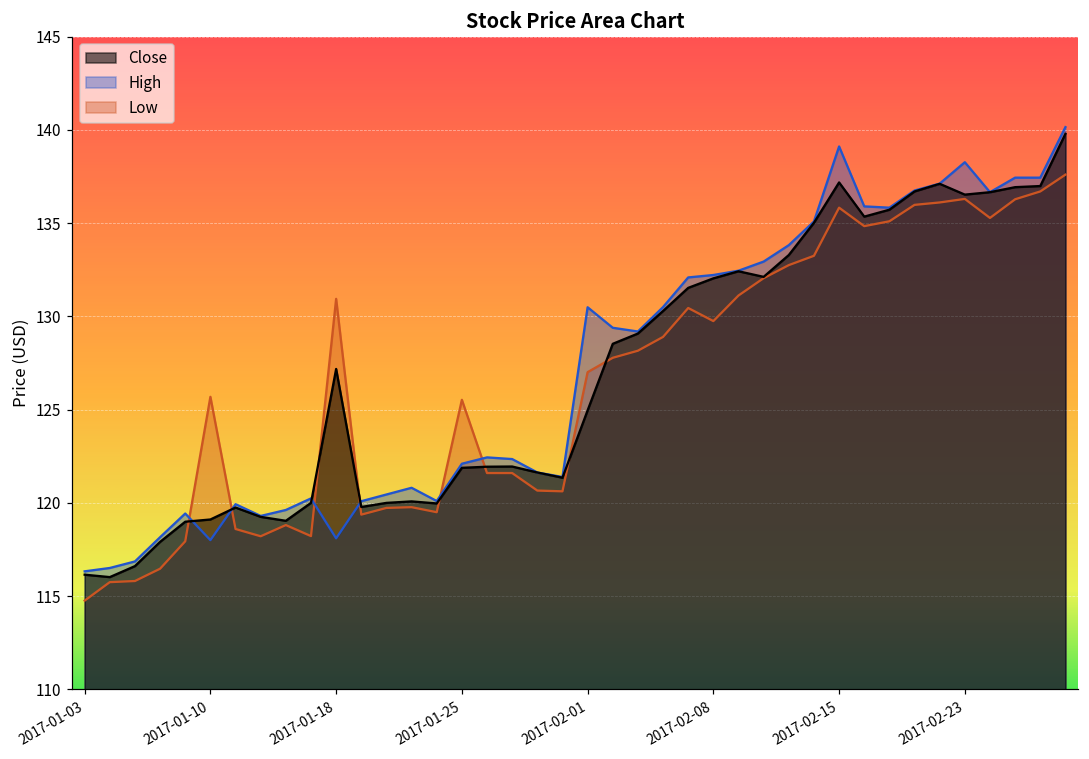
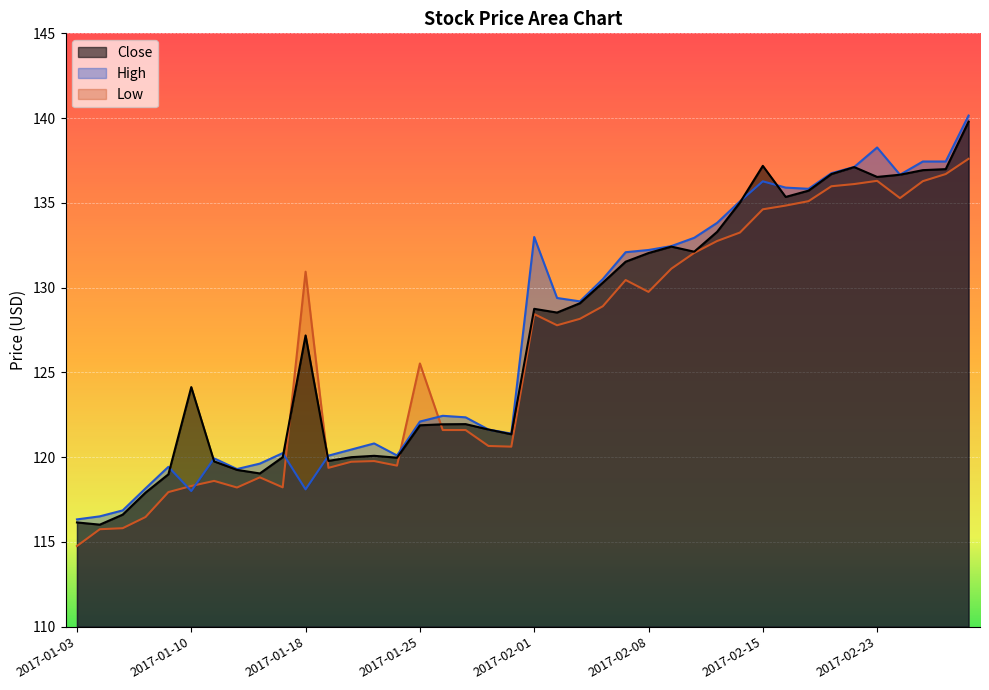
Close, 2017-01-10: 119.1 -> 124.1
Low, 2017-01-10: 125.7 -> 118.3
Close, 2017-02-01: 125.0 -> 128.8
High, 2017-02-01: 130.5 -> 133.0
Low, 2017-02-01: 127.0 -> 128.4
High, 2017-02-15: 139.1 -> 136.3
Low, 2017-02-15: 135.8 -> 134.6
